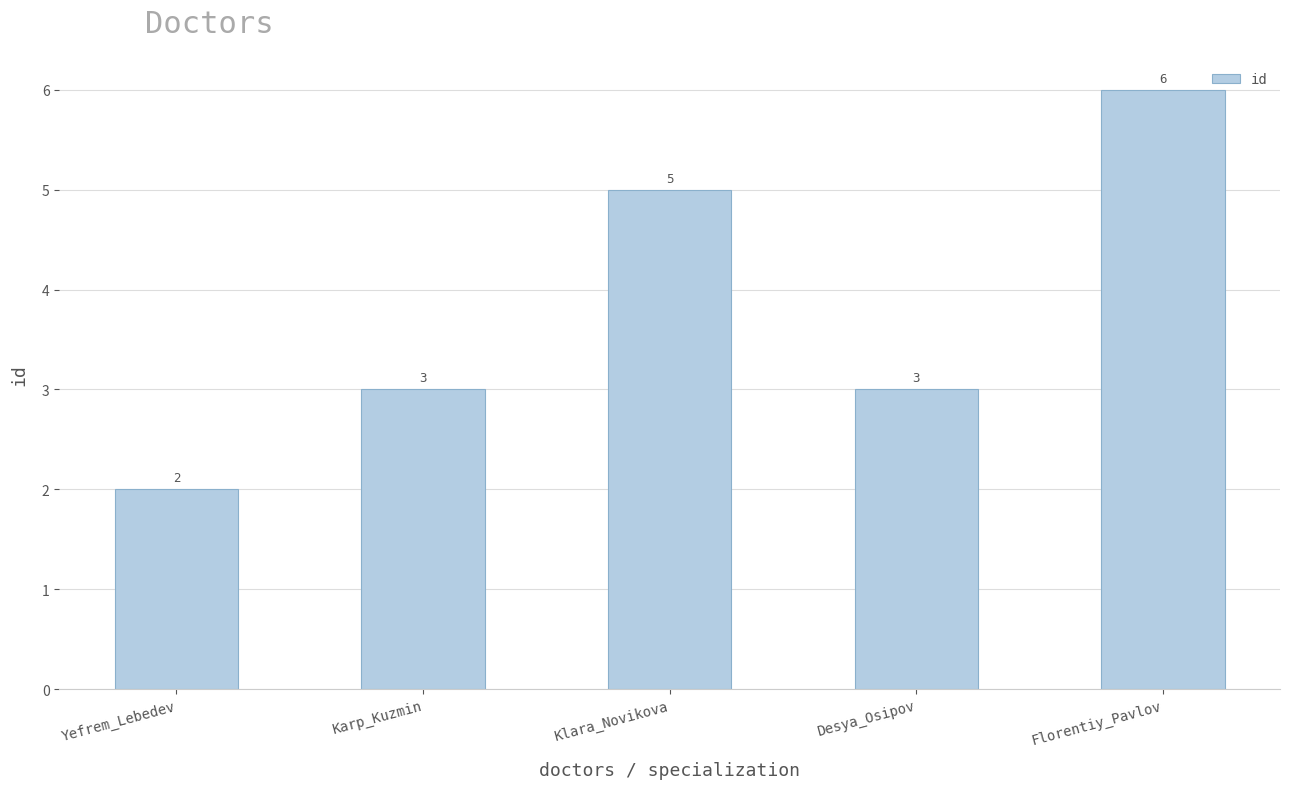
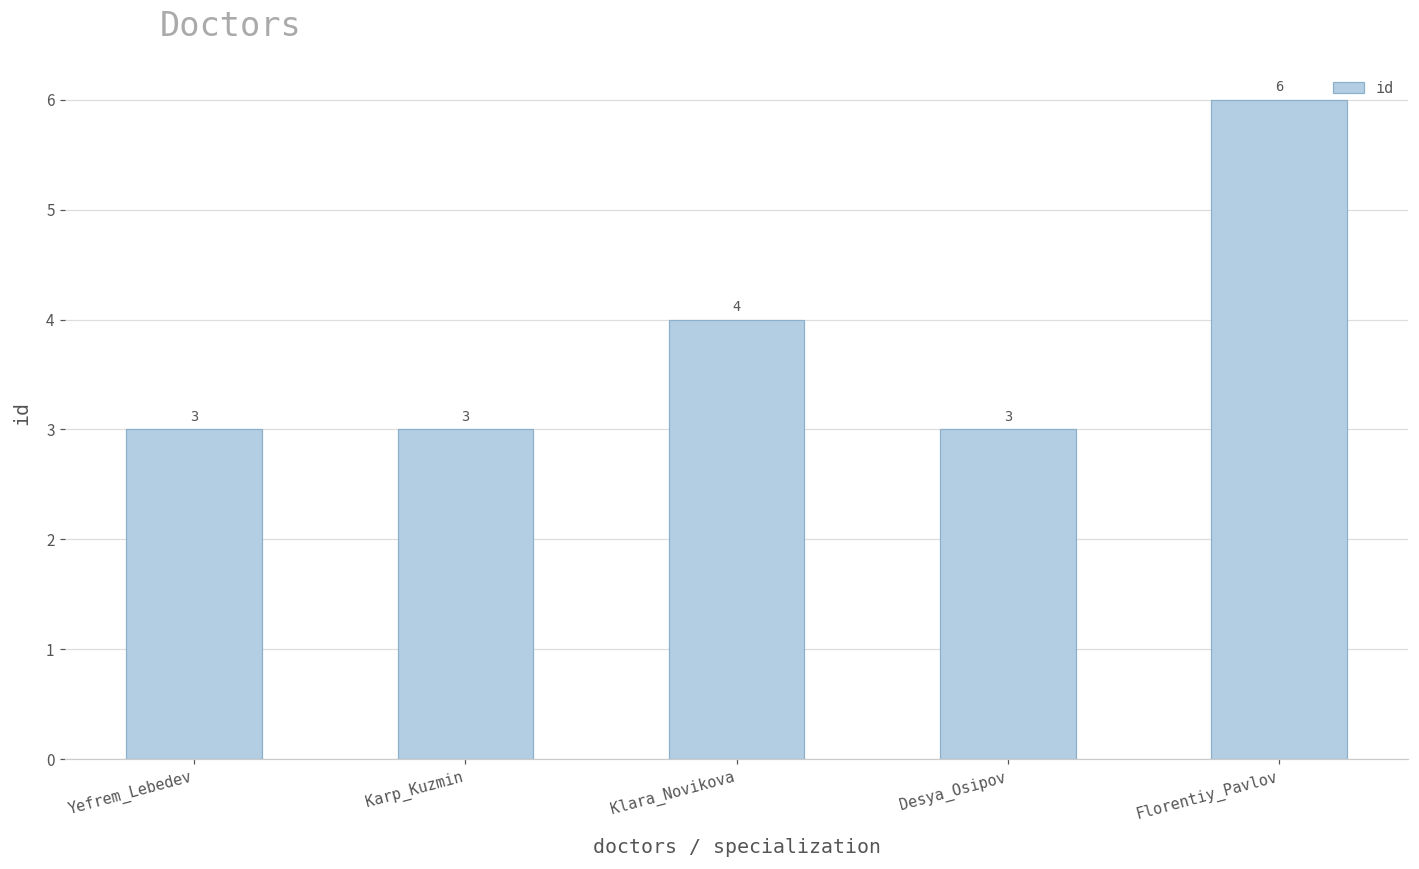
Yefrem_Lebedev: 2 -> 3
Klara_Novikova: 5 -> 4
